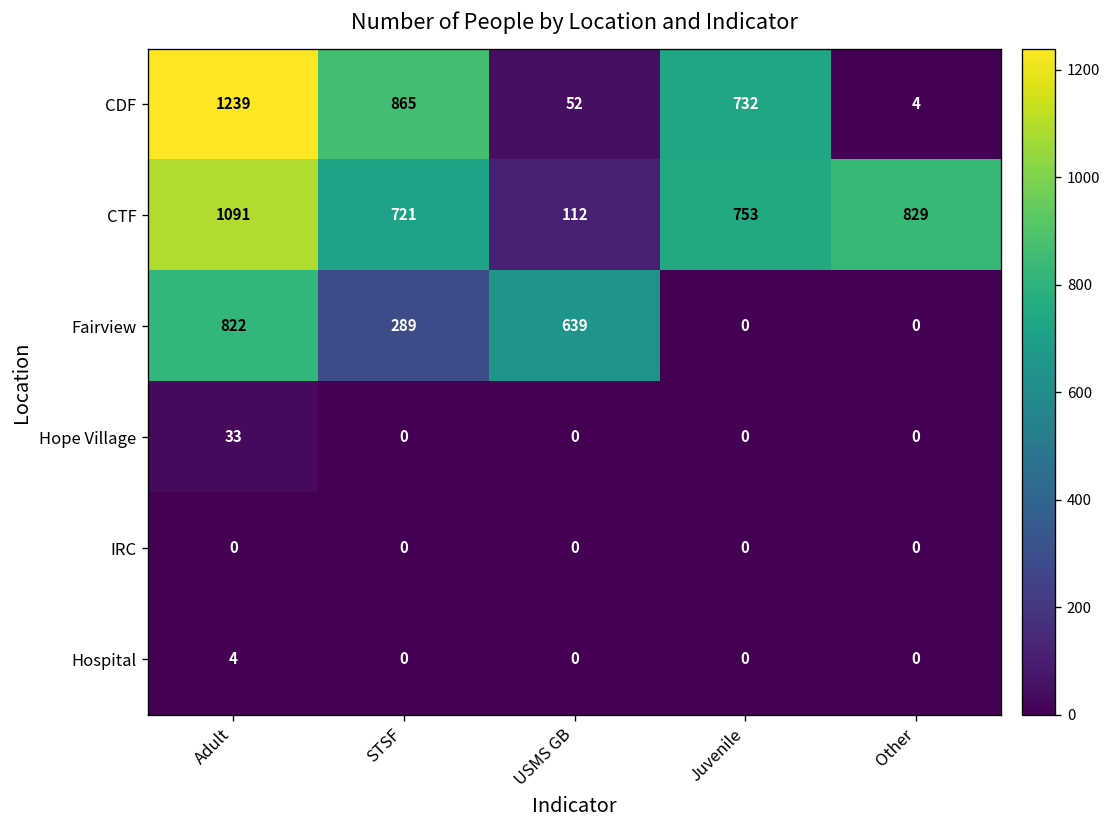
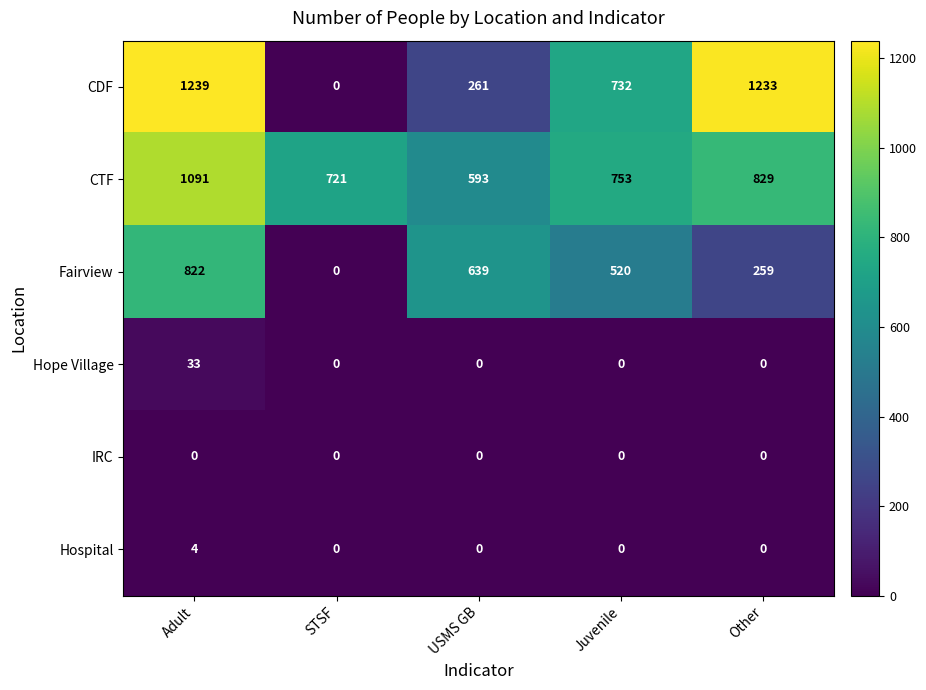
CDF, STSF: 865 -> 0
CDF, USMS GB: 52 -> 261
CDF, Other: 4 -> 1233
CTF, USMS GB: 112 -> 593
Fairview, STSF: 289 -> 0
Fairview, Juvenile: 0 -> 520
Fairview, Other: 0 -> 259
